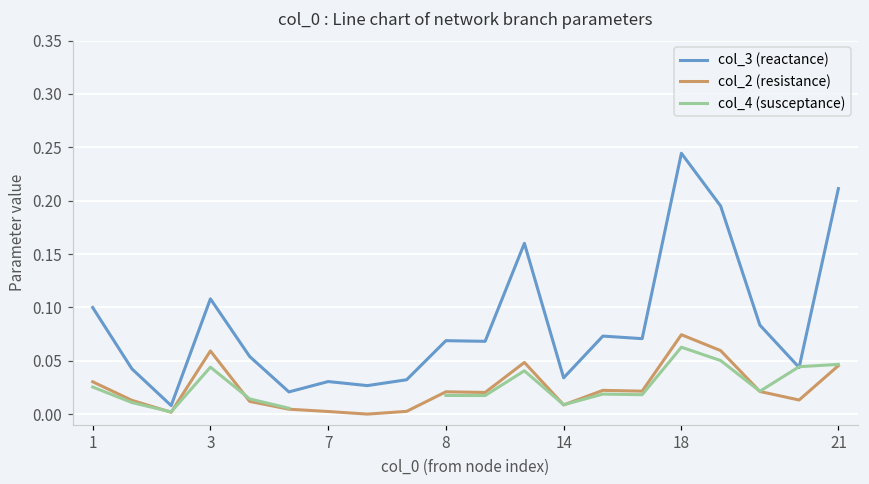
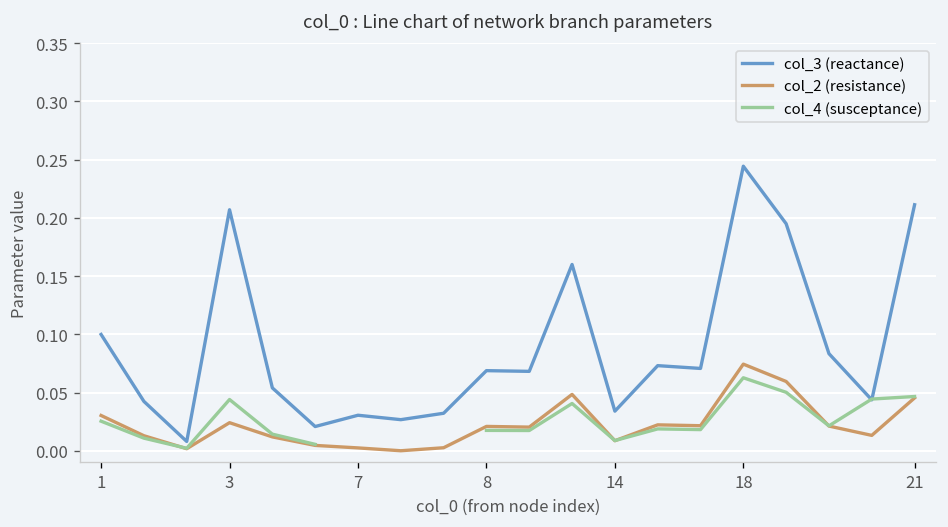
col_3 (reactance), 3: 0.11 -> 0.21
col_2 (resistance), 3: 0.06 -> 0.02
